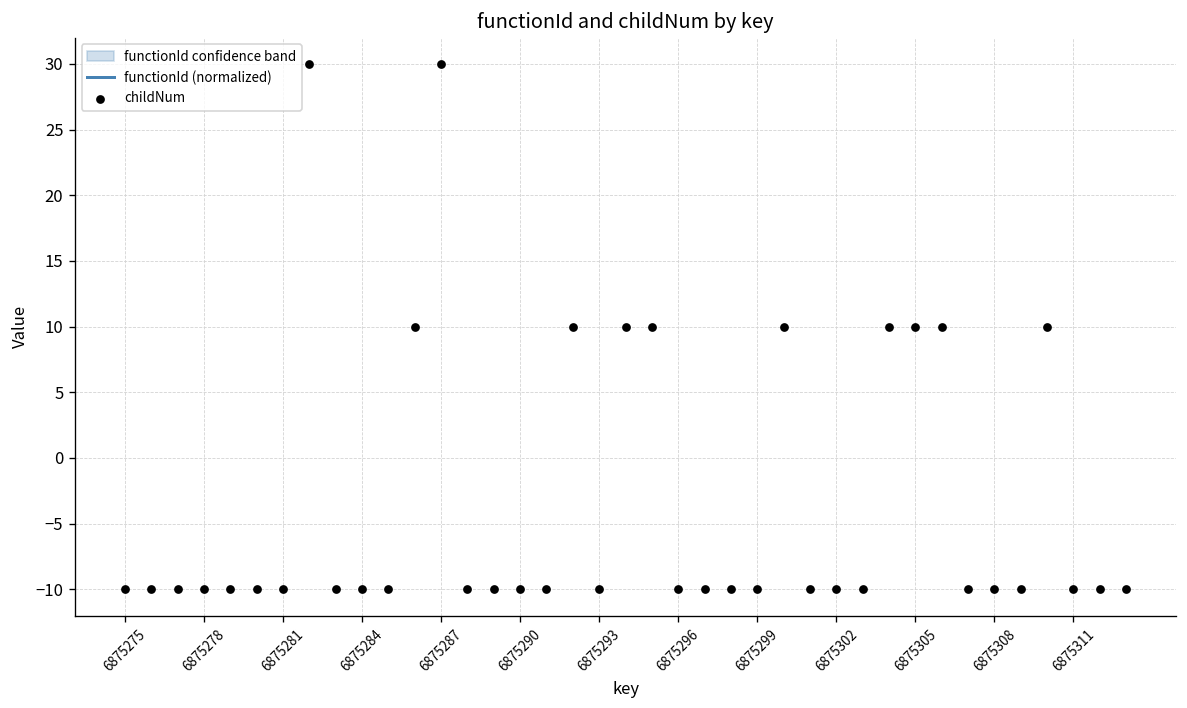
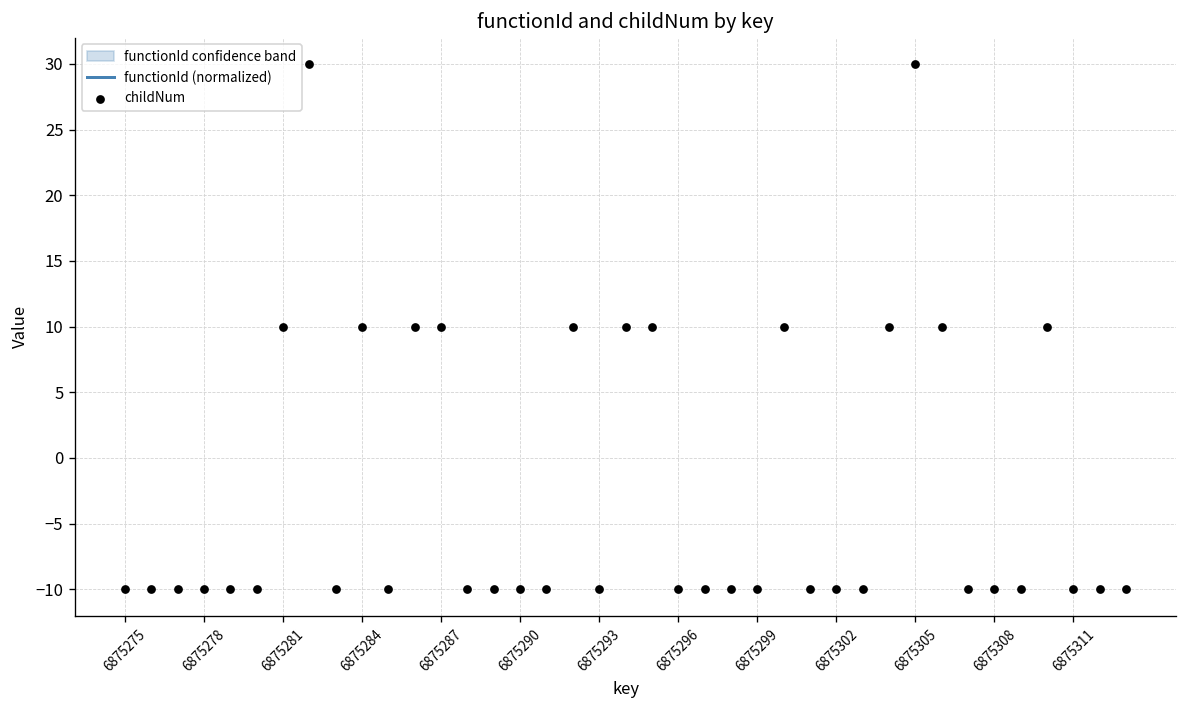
6875281: -10.0 -> 10.0
6875284: -10.0 -> 10.0
6875287: 30.0 -> 10.0
6875305: 10.0 -> 30.0
